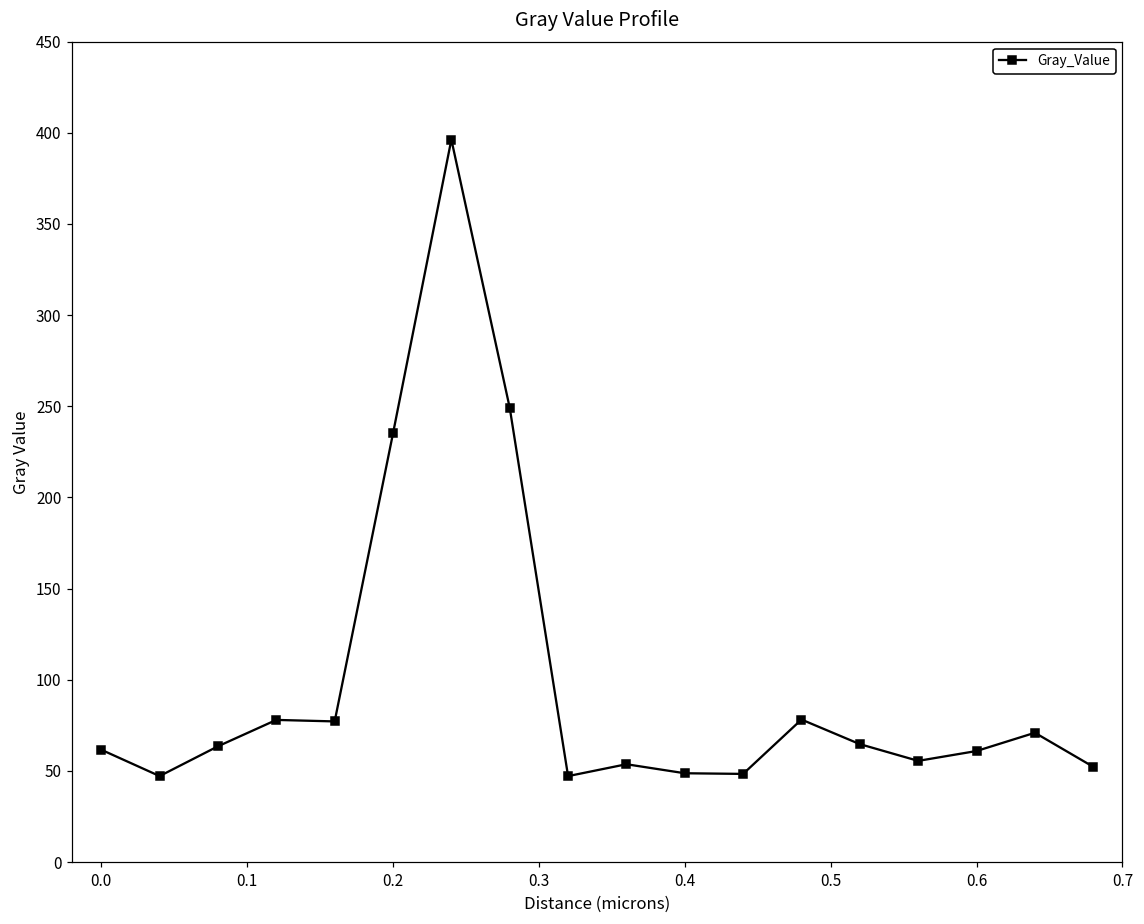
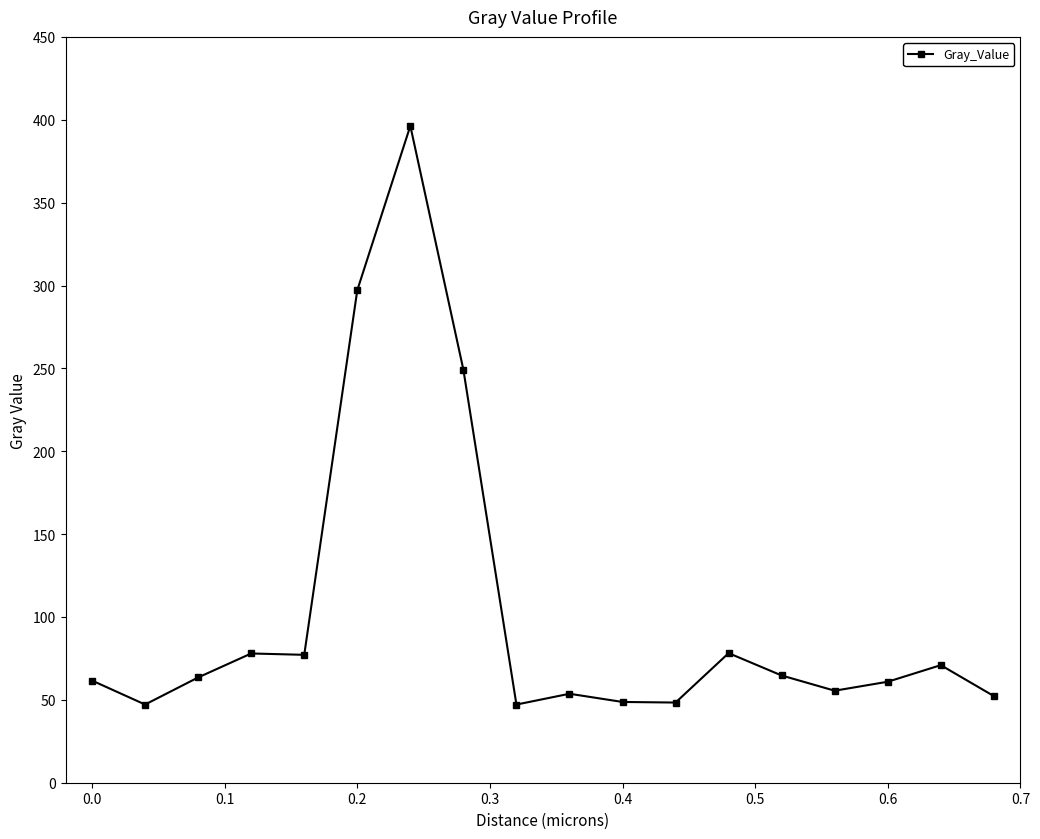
0.2: 235 -> 297
